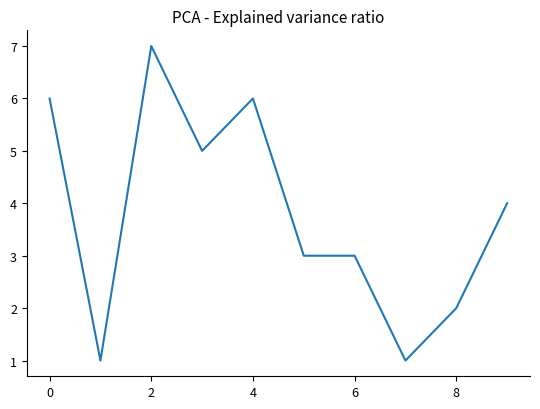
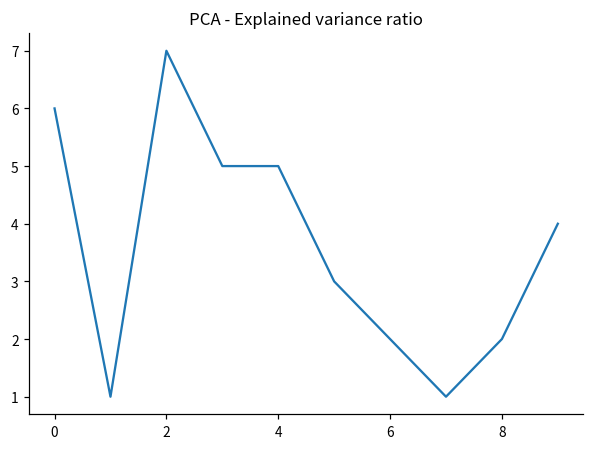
4: 6 -> 5
6: 3 -> 2
